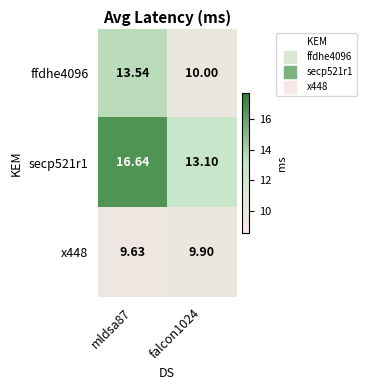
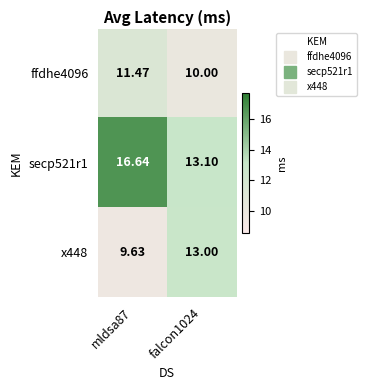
ffdhe4096, mldsa87: 13.54 -> 11.47
x448, falcon1024: 9.90 -> 13.00
